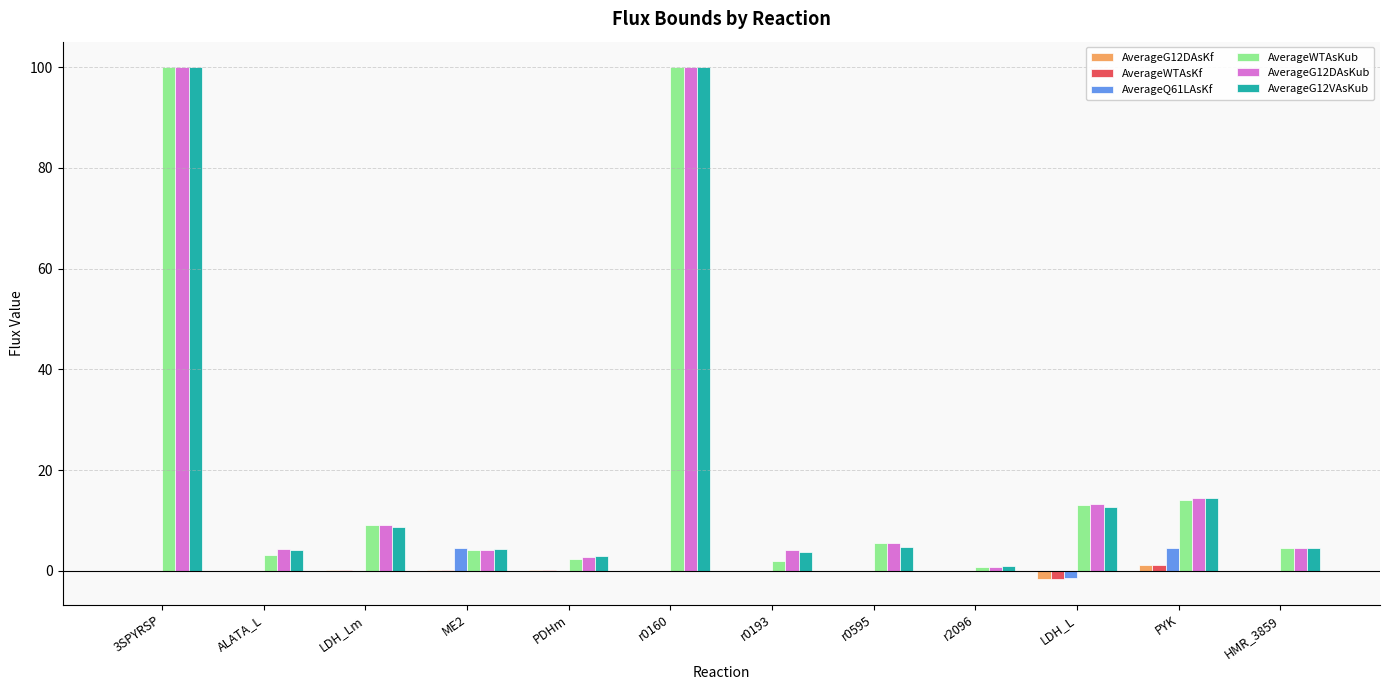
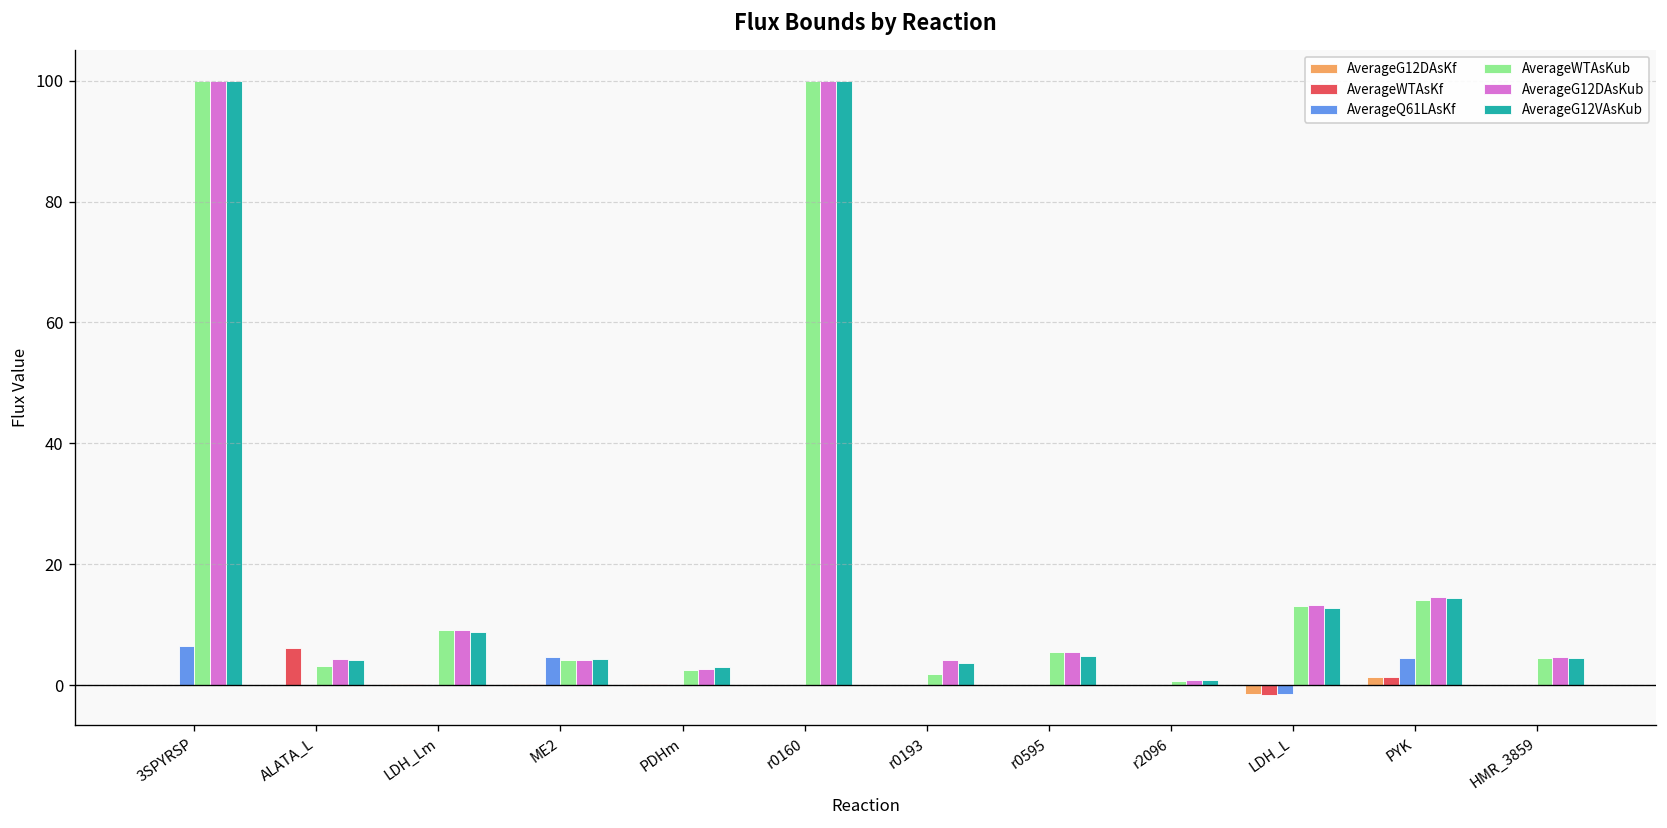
AverageQ61LAsKf, 3SPYRSP: 0 -> 6
AverageWTAsKf, ALATA_L: 0 -> 6
